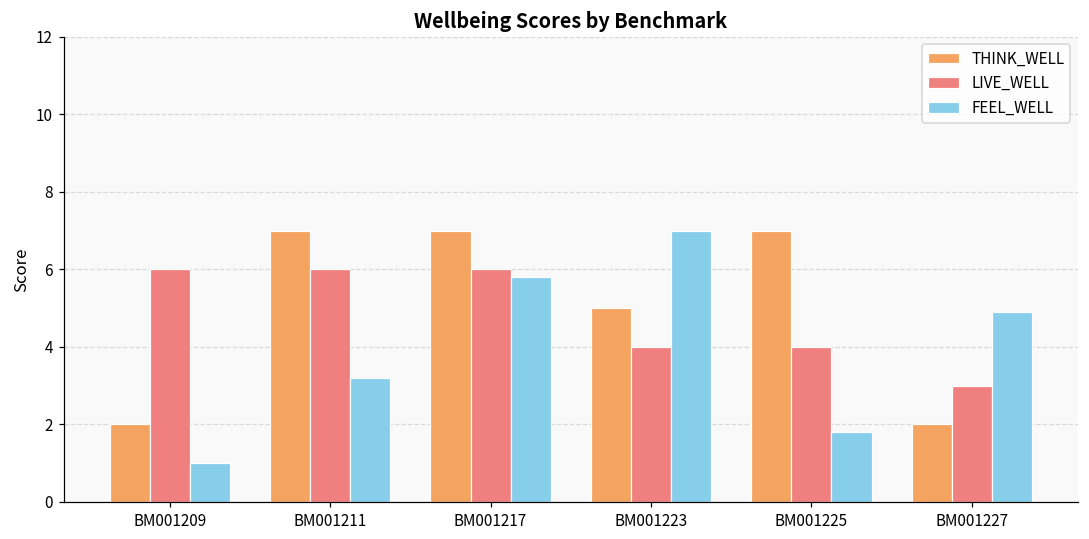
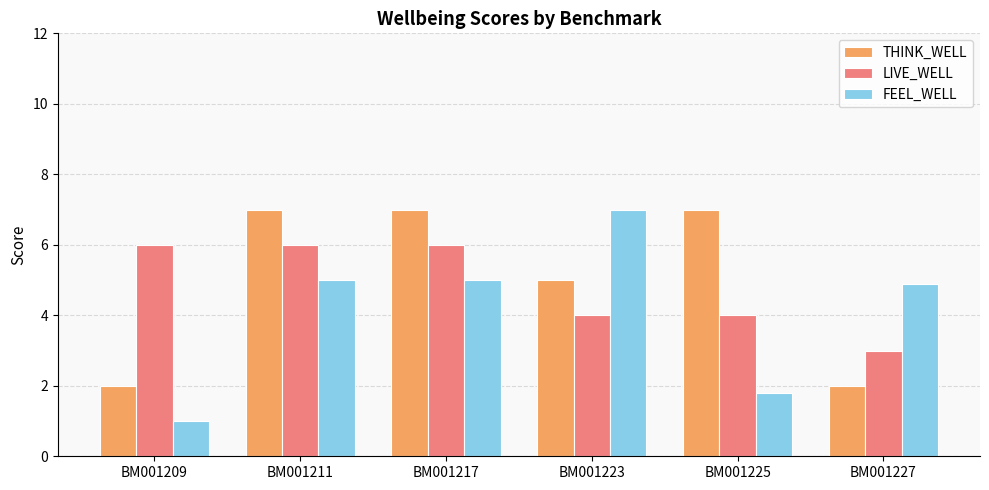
FEEL_WELL, BM001211: 3.2 -> 5.0
FEEL_WELL, BM001217: 5.8 -> 5.0
